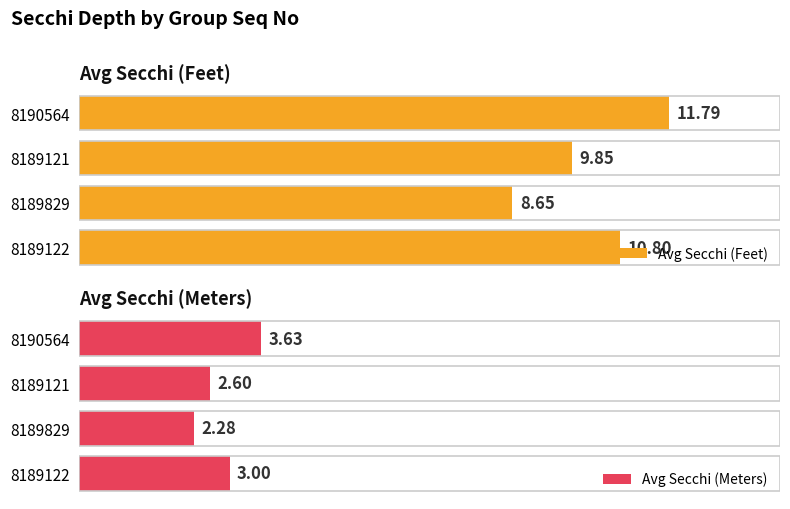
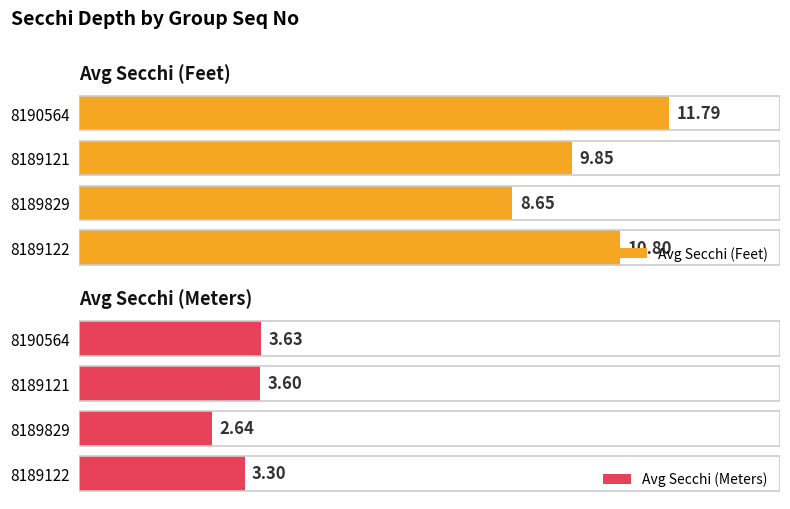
Avg Secchi (Meters), 8189121: 2.60 -> 3.60
Avg Secchi (Meters), 8189829: 2.28 -> 2.64
Avg Secchi (Meters), 8189122: 3.00 -> 3.30
